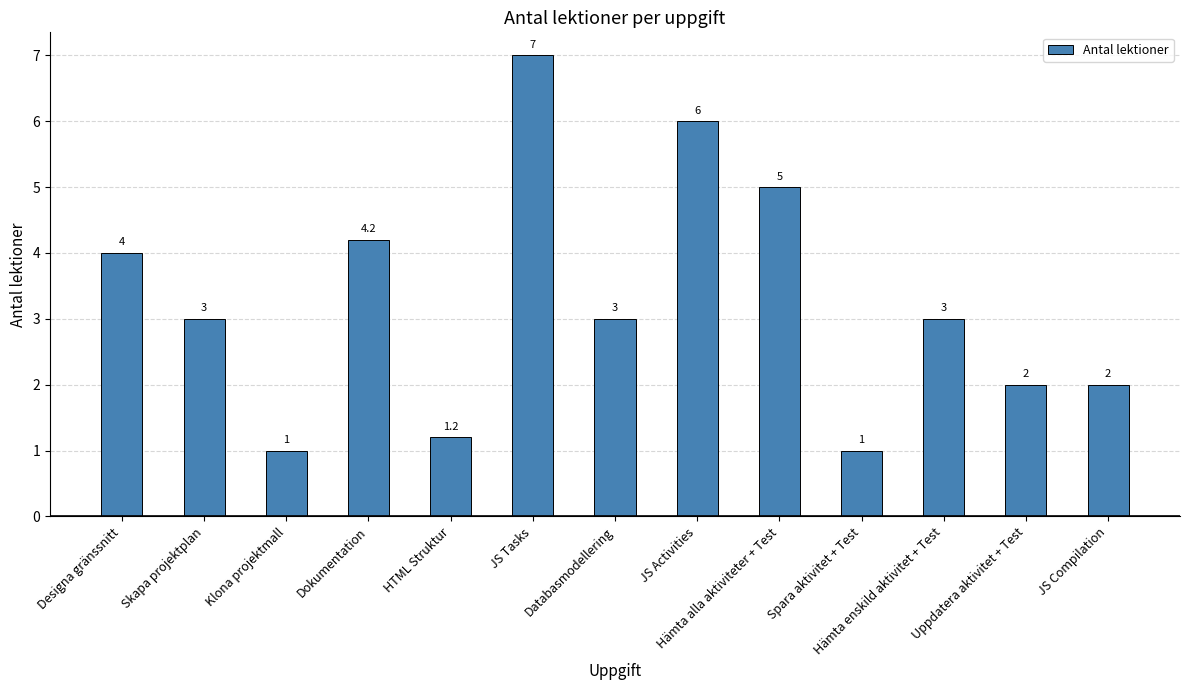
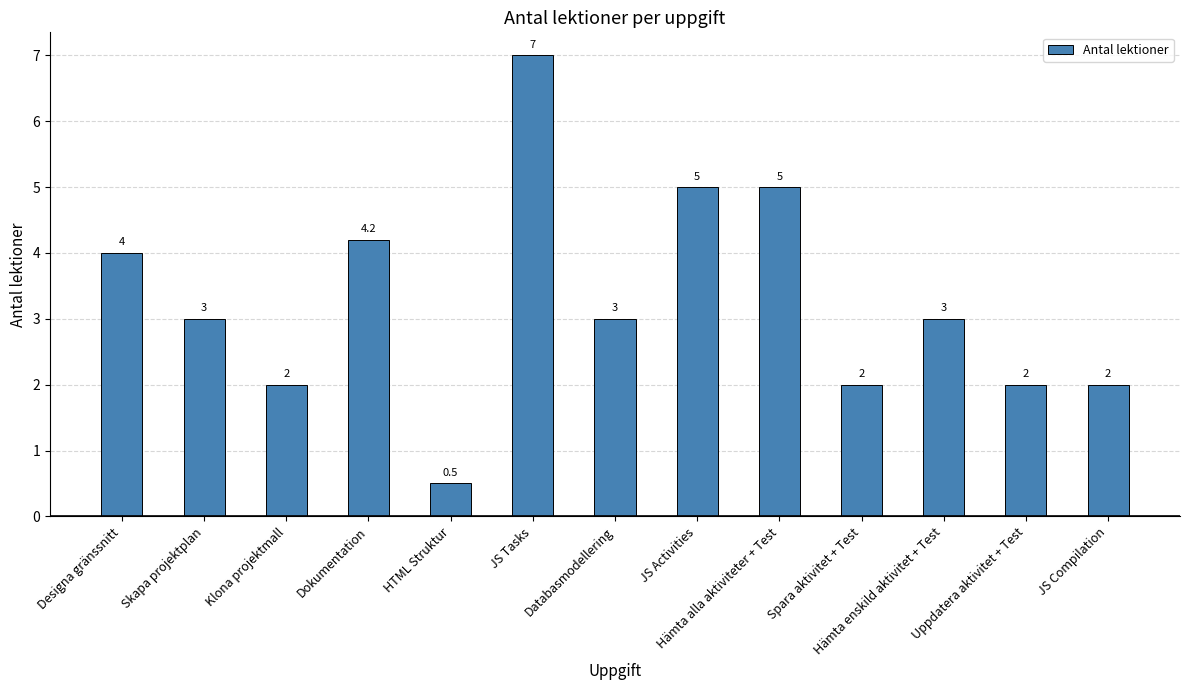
Klona projektmall: 1 -> 2
HTML Struktur: 1.2 -> 0.5
JS Activities: 6 -> 5
Spara aktivitet + Test: 1 -> 2
